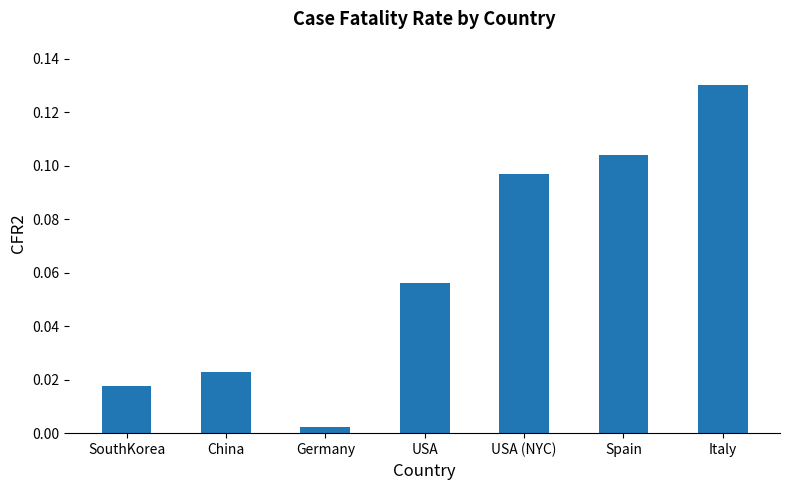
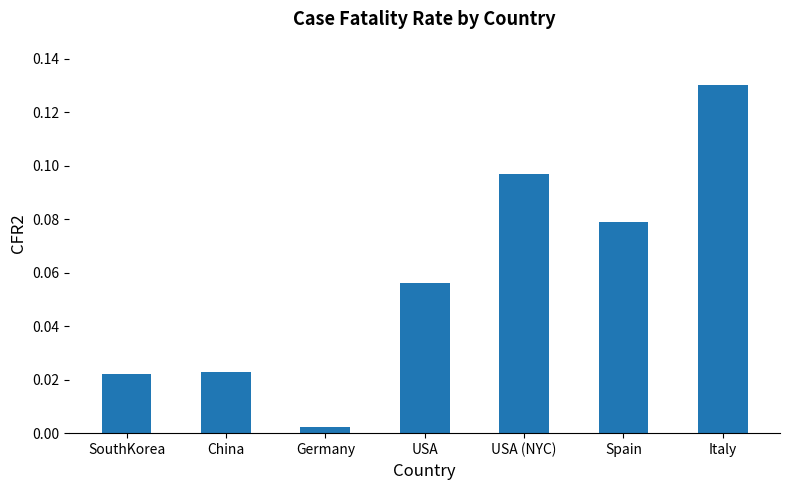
SouthKorea: 0.018 -> 0.022
Spain: 0.104 -> 0.079
